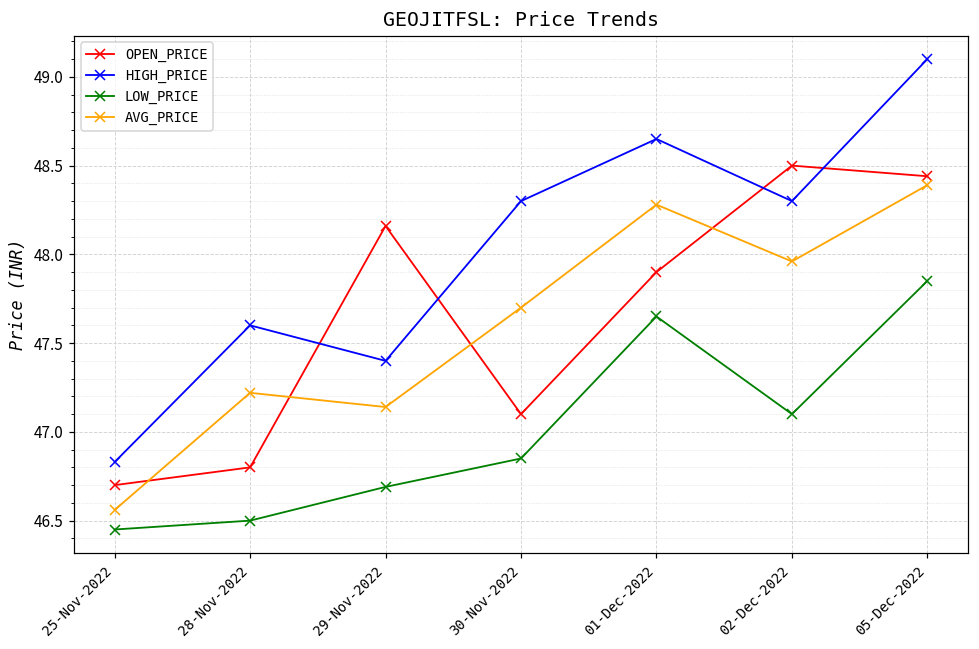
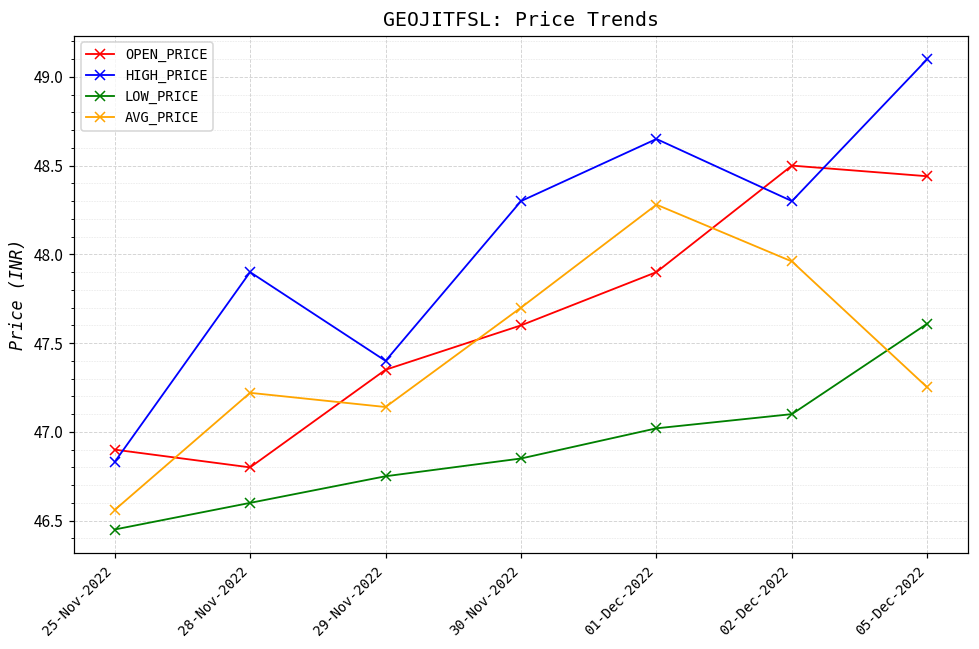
OPEN_PRICE, 25-Nov-2022: 46.7 -> 46.9
HIGH_PRICE, 28-Nov-2022: 47.6 -> 47.9
LOW_PRICE, 28-Nov-2022: 46.5 -> 46.6
OPEN_PRICE, 29-Nov-2022: 48.16 -> 47.35
LOW_PRICE, 29-Nov-2022: 46.69 -> 46.75
OPEN_PRICE, 30-Nov-2022: 47.1 -> 47.6
LOW_PRICE, 01-Dec-2022: 47.65 -> 47.02
LOW_PRICE, 05-Dec-2022: 47.85 -> 47.61
AVG_PRICE, 05-Dec-2022: 48.39 -> 47.25
